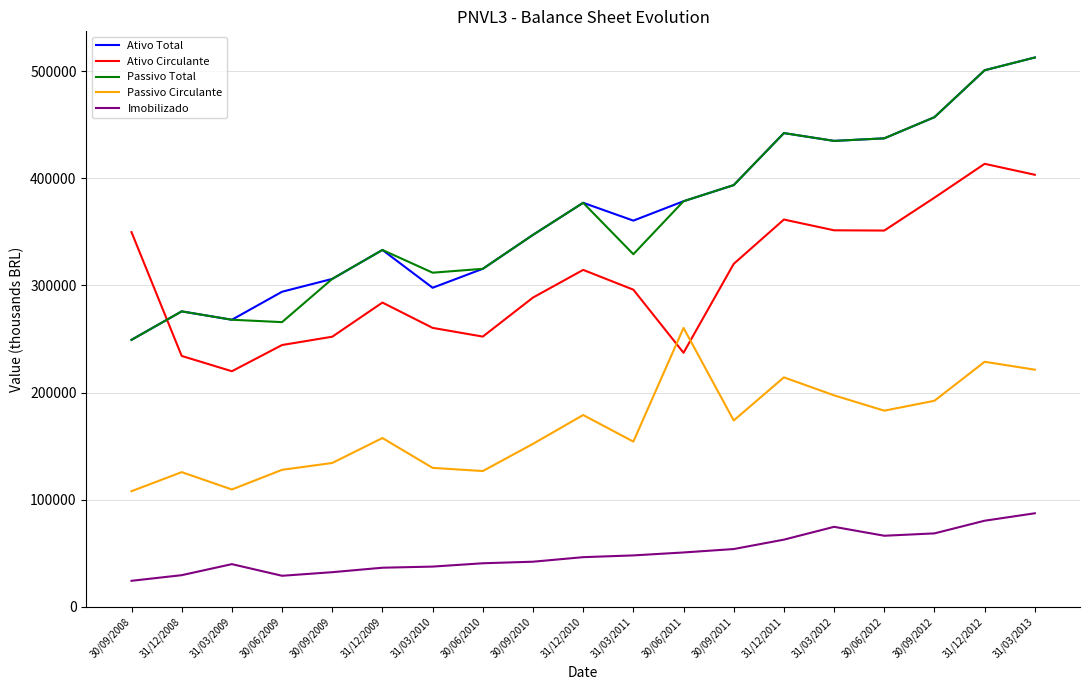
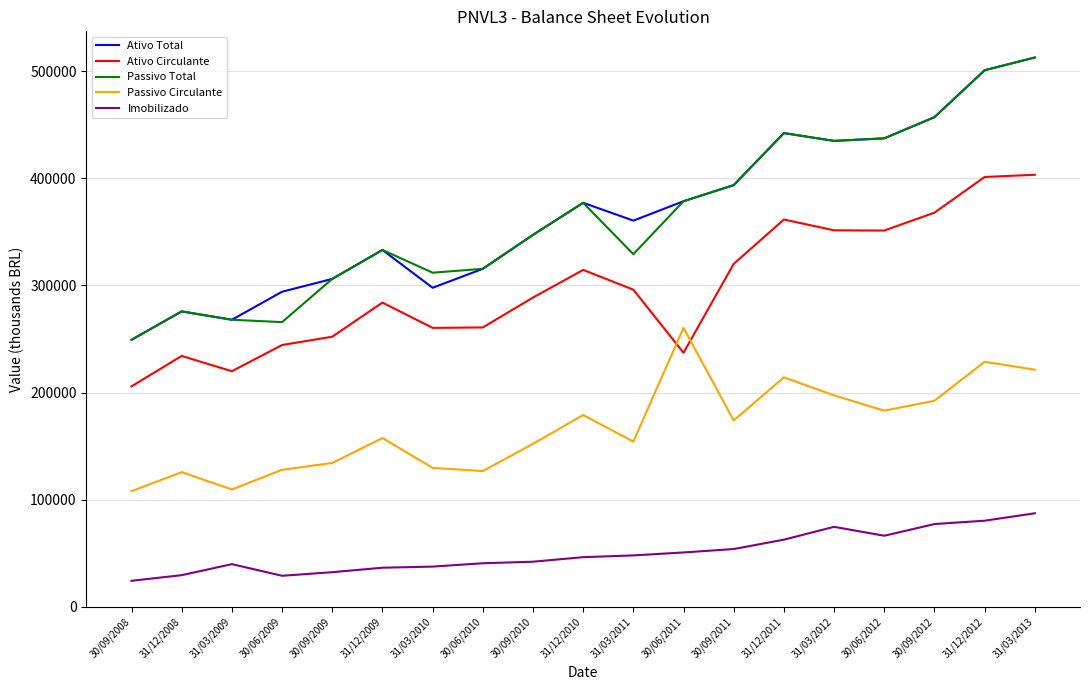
Ativo Circulante, 30/09/2008: 350000 -> 206000
Ativo Circulante, 30/06/2010: 252000 -> 261000
Ativo Circulante, 30/09/2012: 382000 -> 368000
Imobilizado, 30/09/2012: 69000 -> 77000
Ativo Circulante, 31/12/2012: 413000 -> 401000
